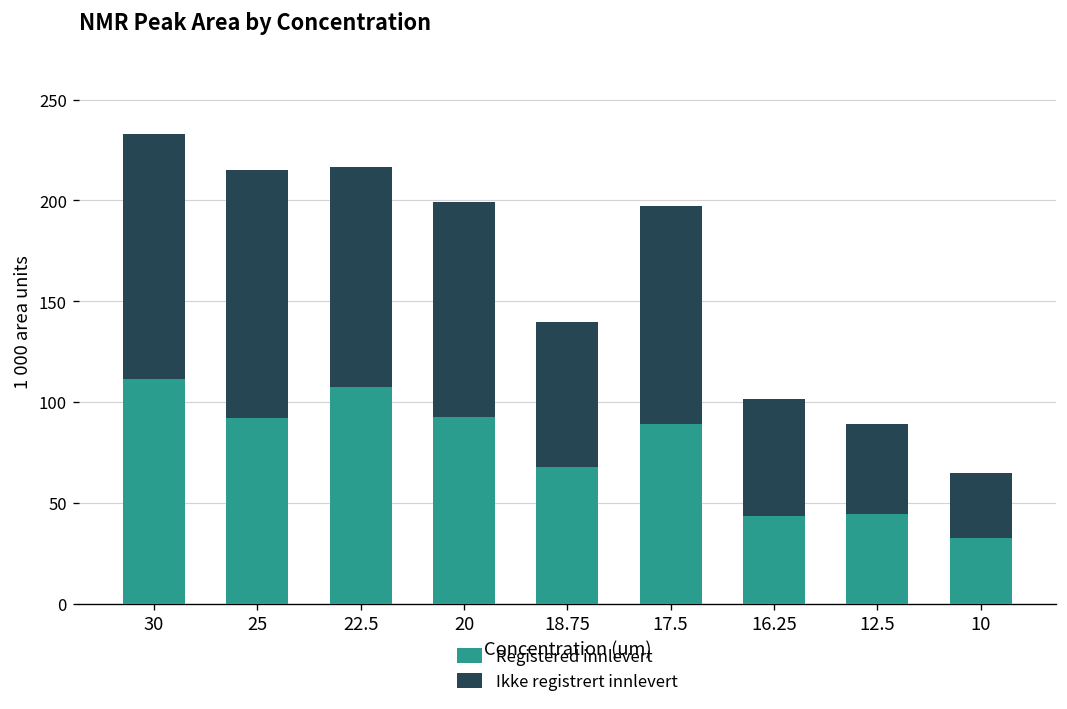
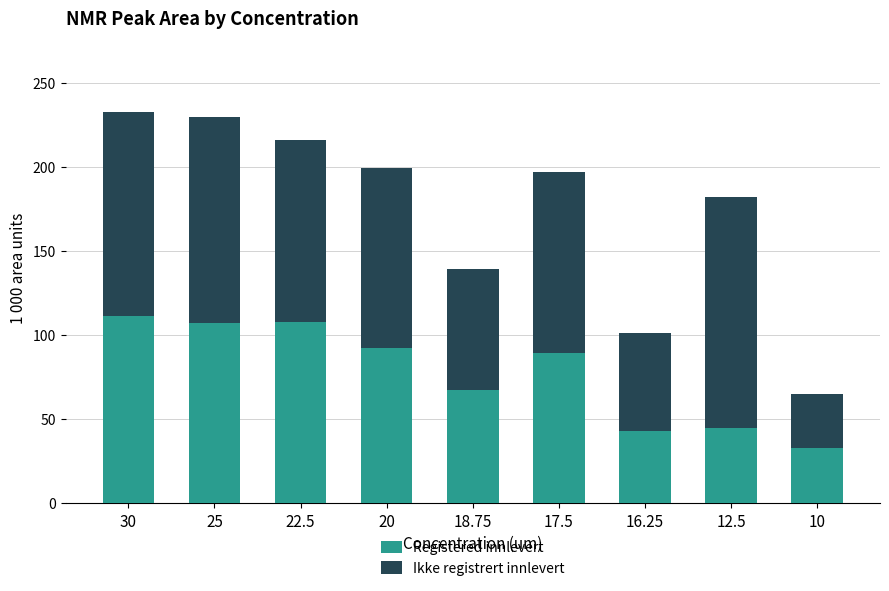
Registered innlevert, 25: 92 -> 107
Ikke registrert innlevert, 12.5: 45 -> 137
